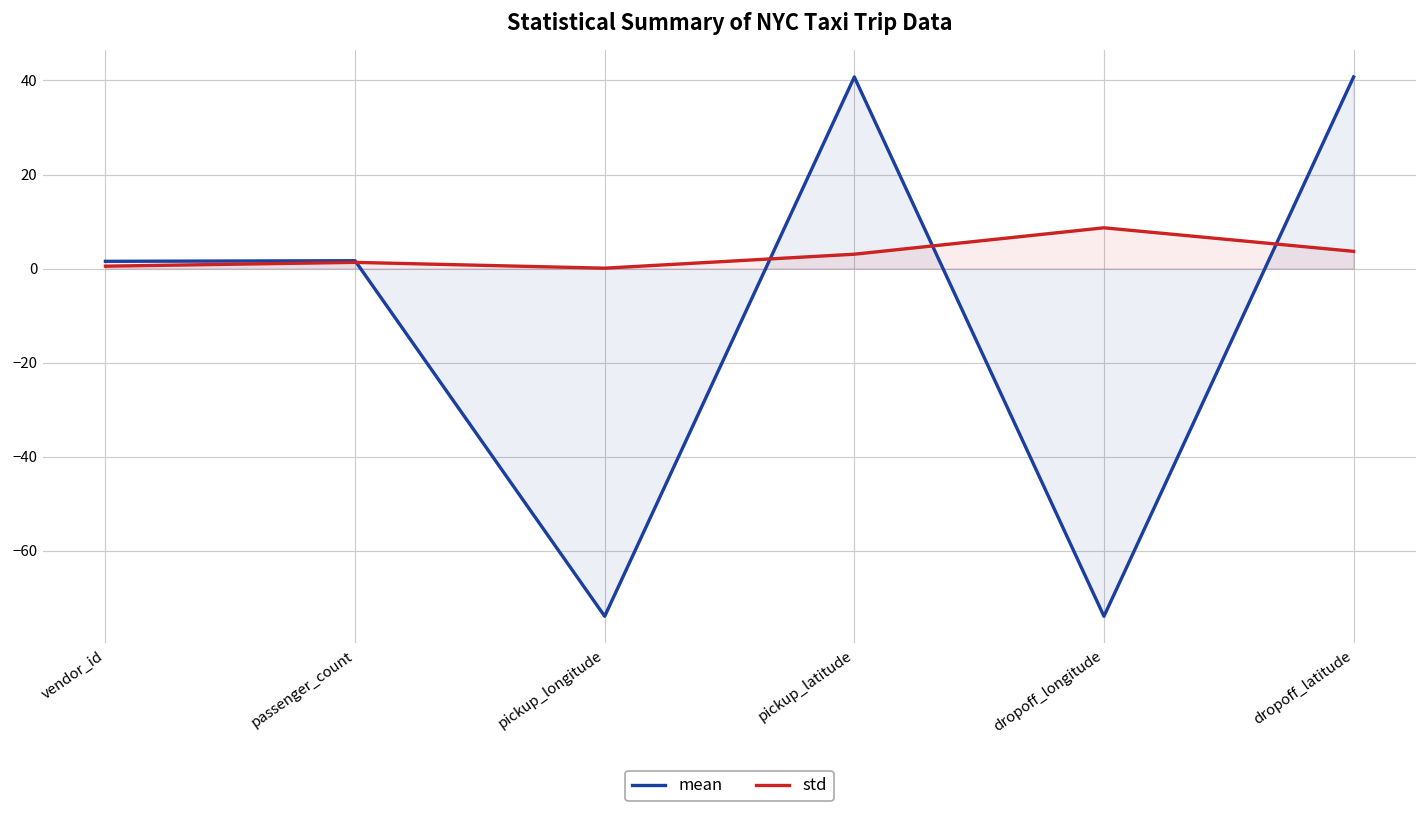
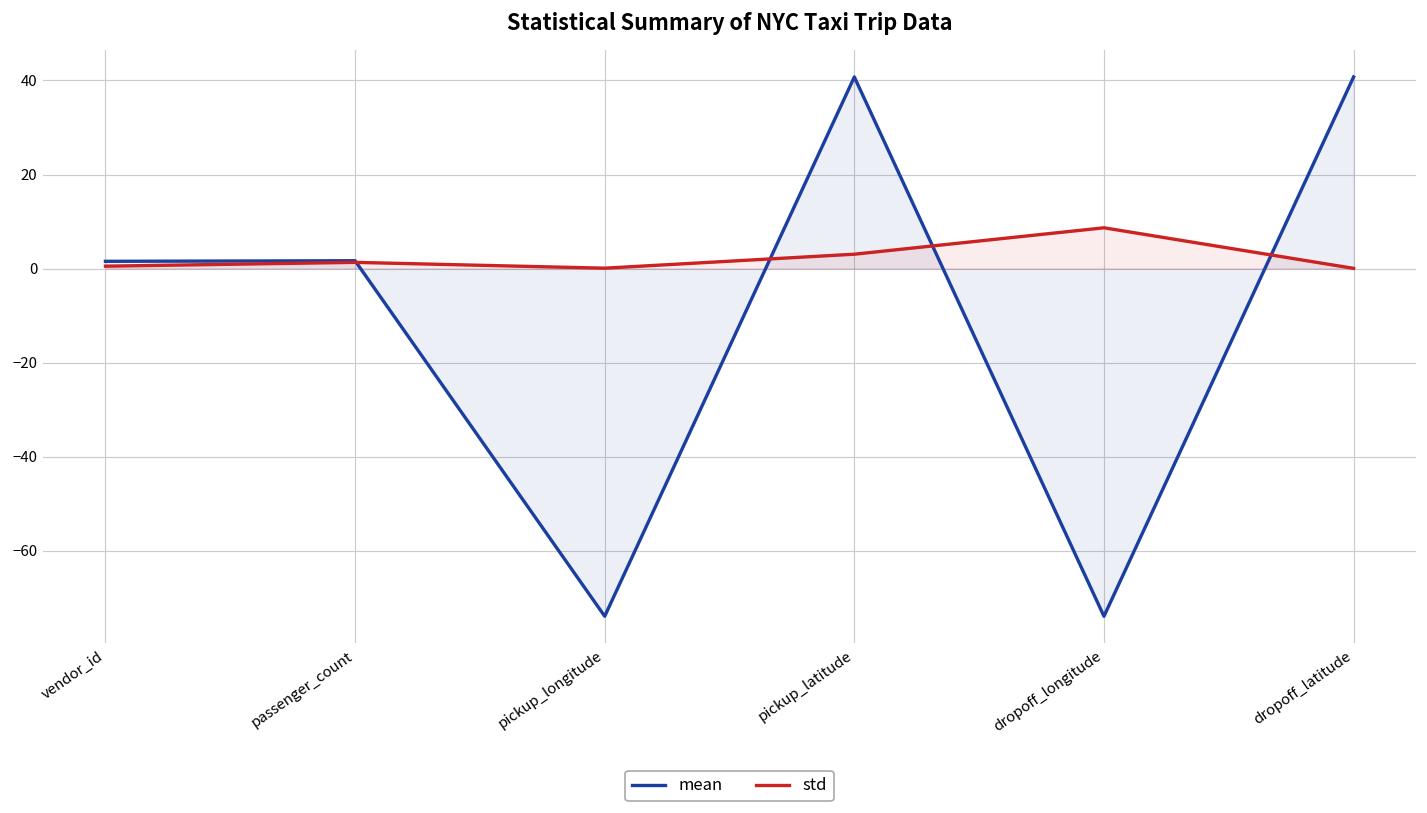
std, dropoff_latitude: 4 -> 0
